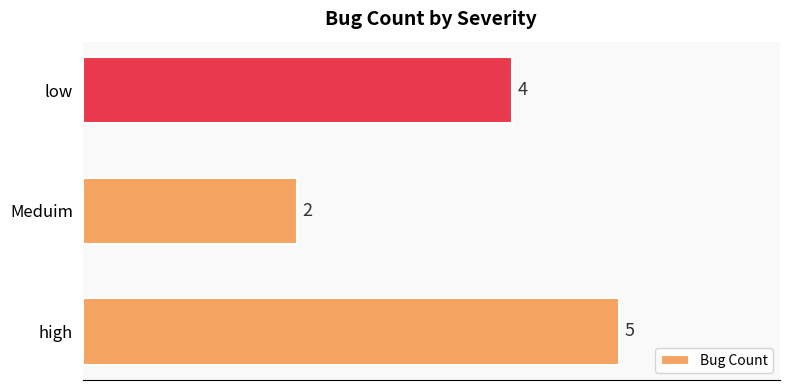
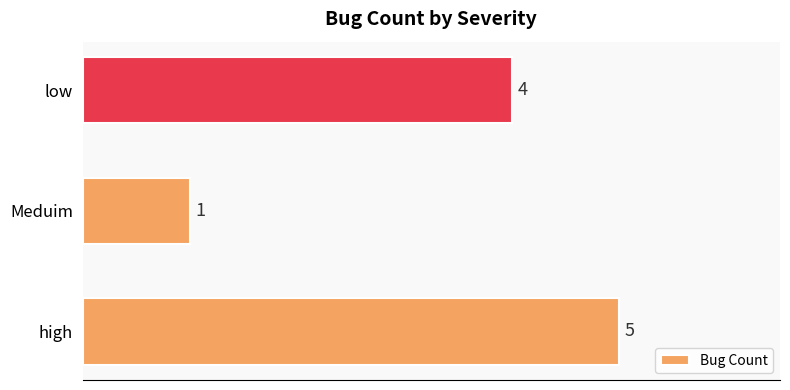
Meduim: 2 -> 1
